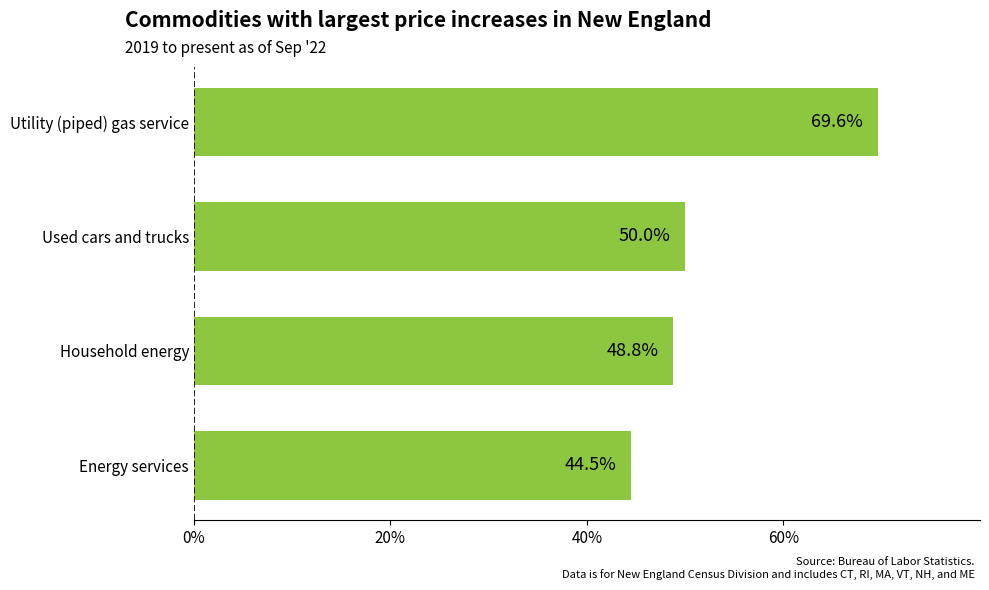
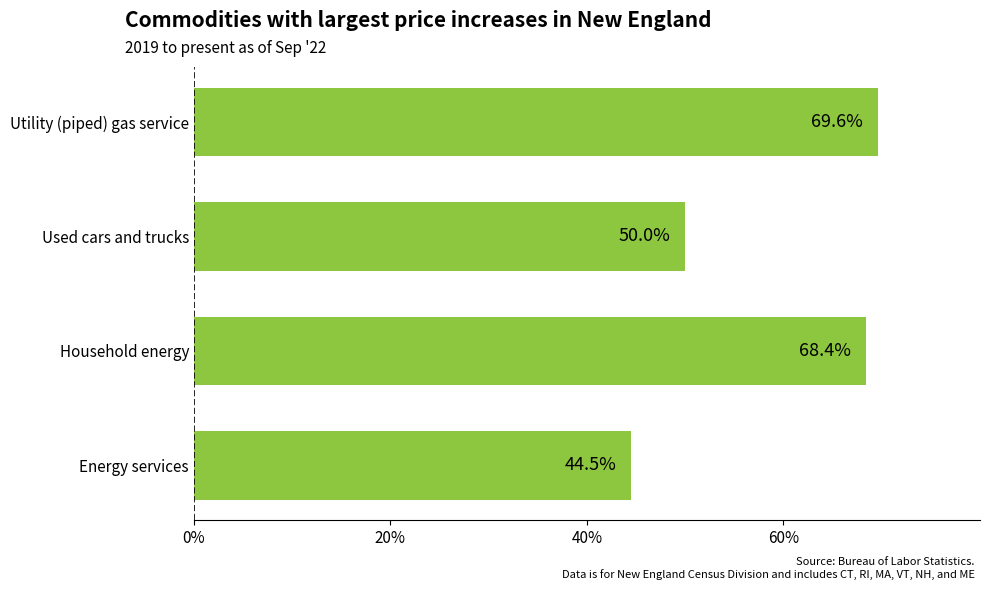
Household energy: 48.8% -> 68.4%
